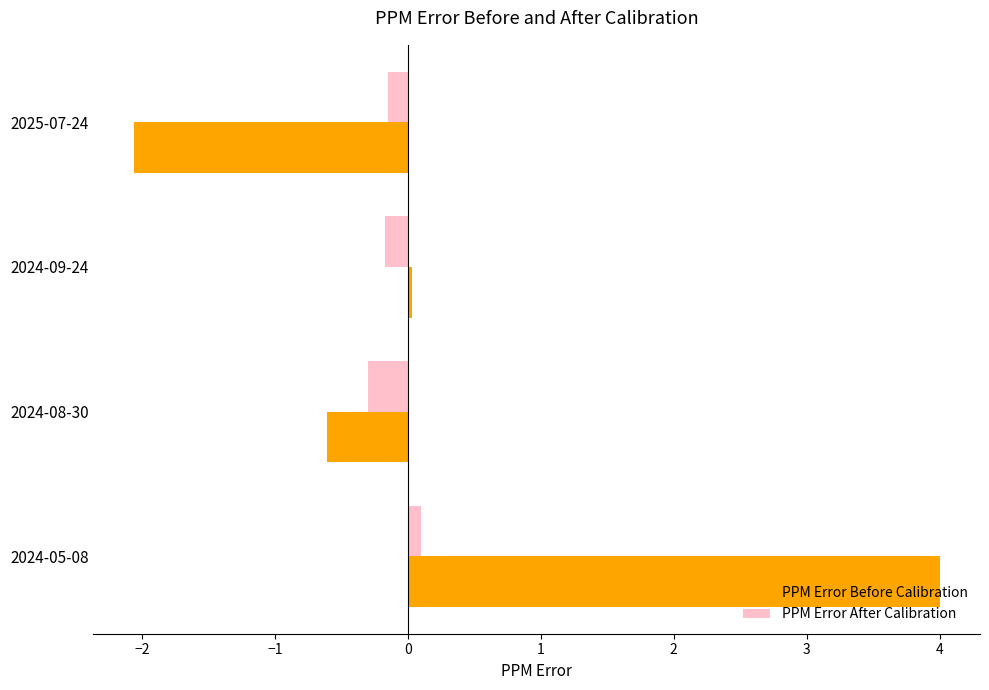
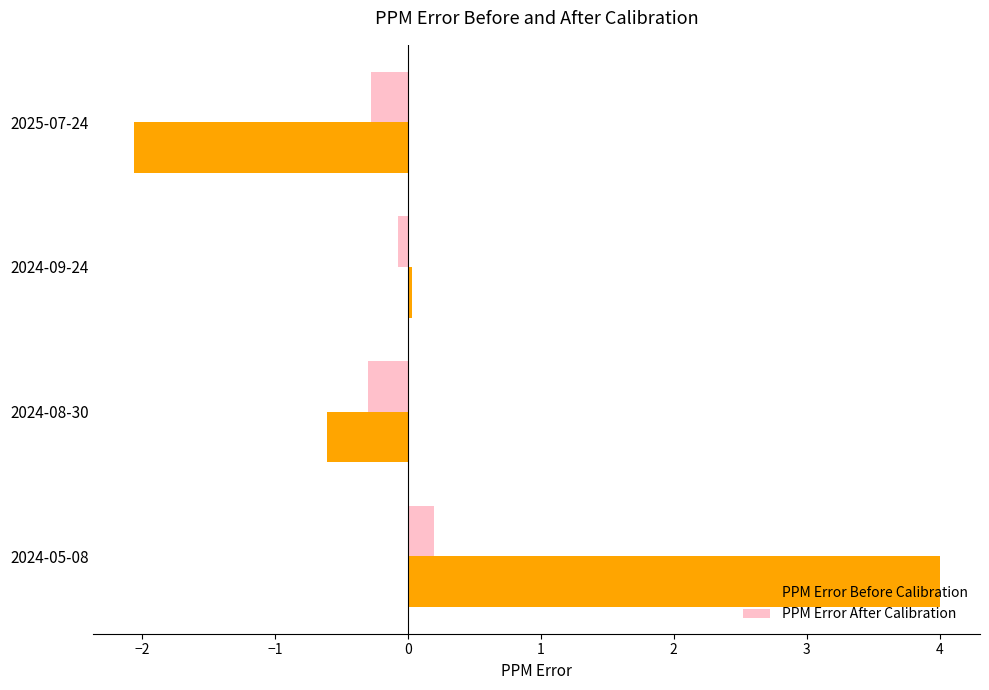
PPM Error After Calibration, 2025-07-24: -0.15 -> -0.28
PPM Error After Calibration, 2024-09-24: -0.17 -> -0.07
PPM Error After Calibration, 2024-05-08: 0.1 -> 0.2
